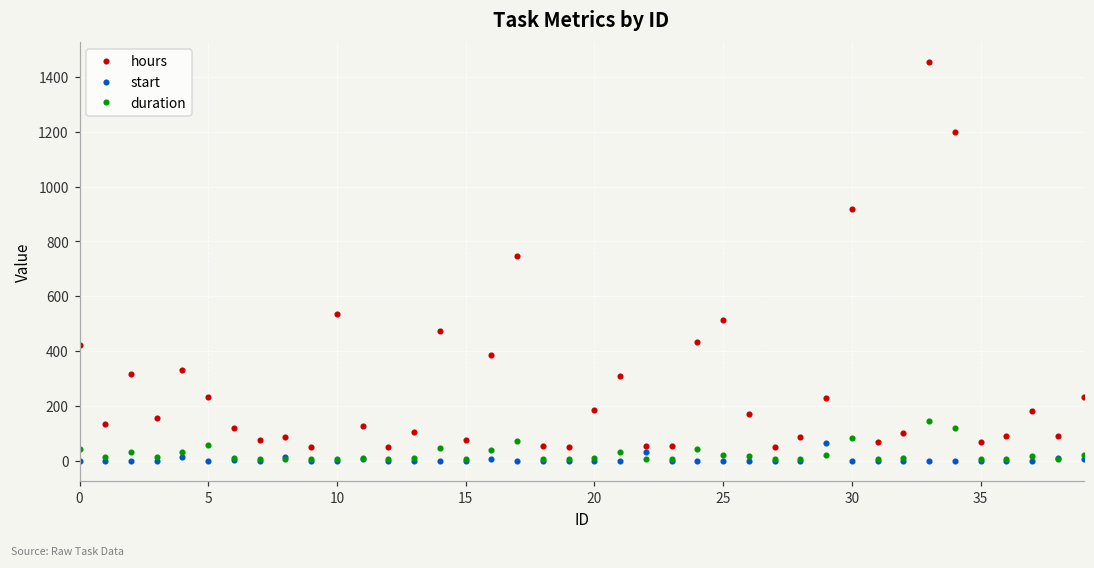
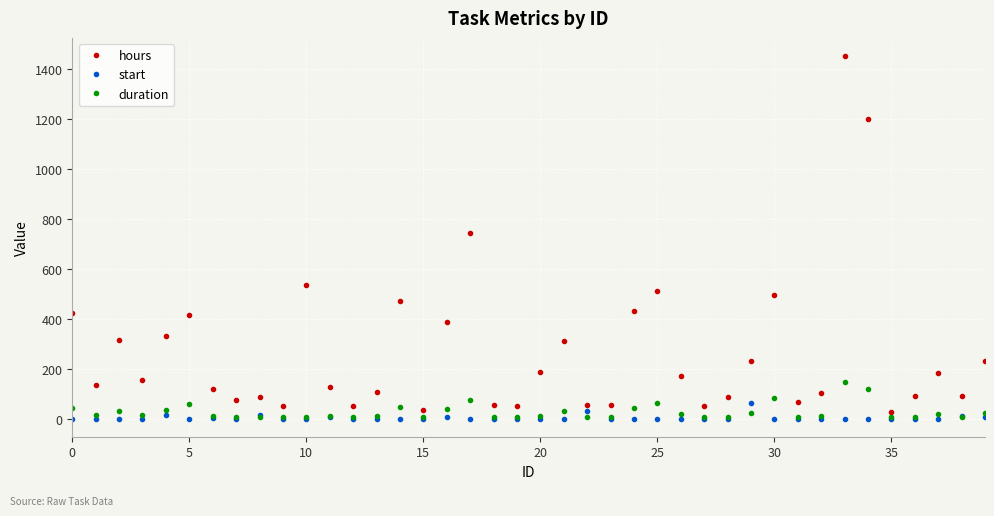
hours, 5: 230 -> 420
hours, 15: 80 -> 30
duration, 25: 20 -> 60
hours, 30: 920 -> 500
hours, 35: 70 -> 30
